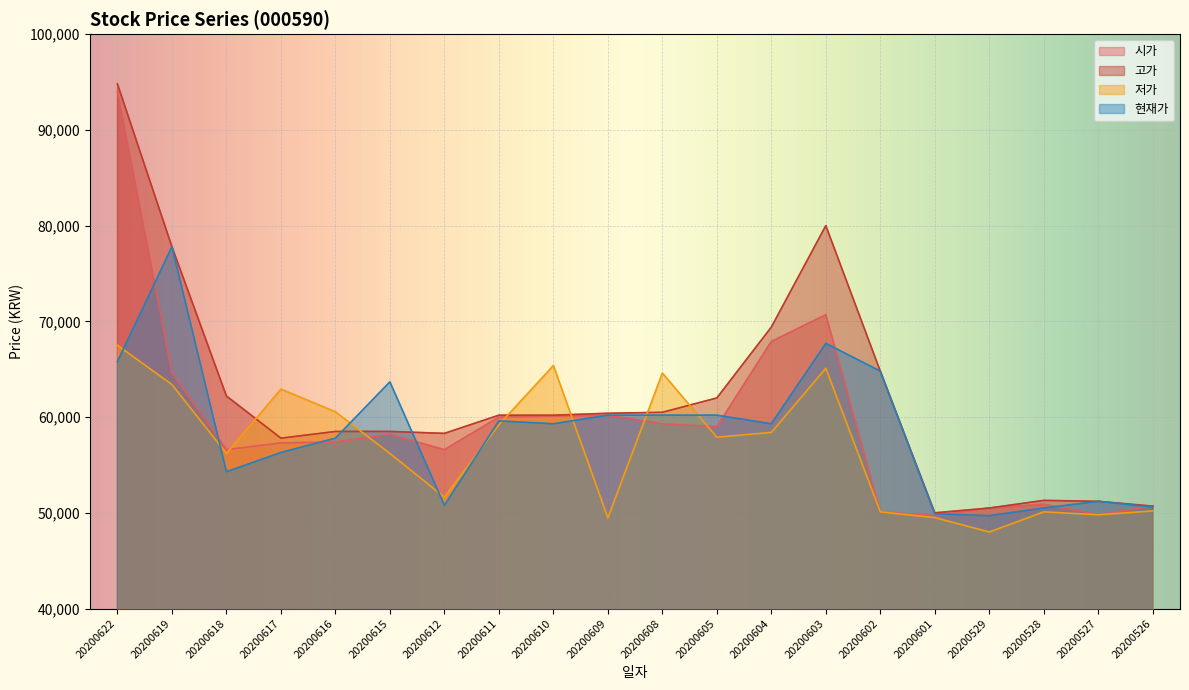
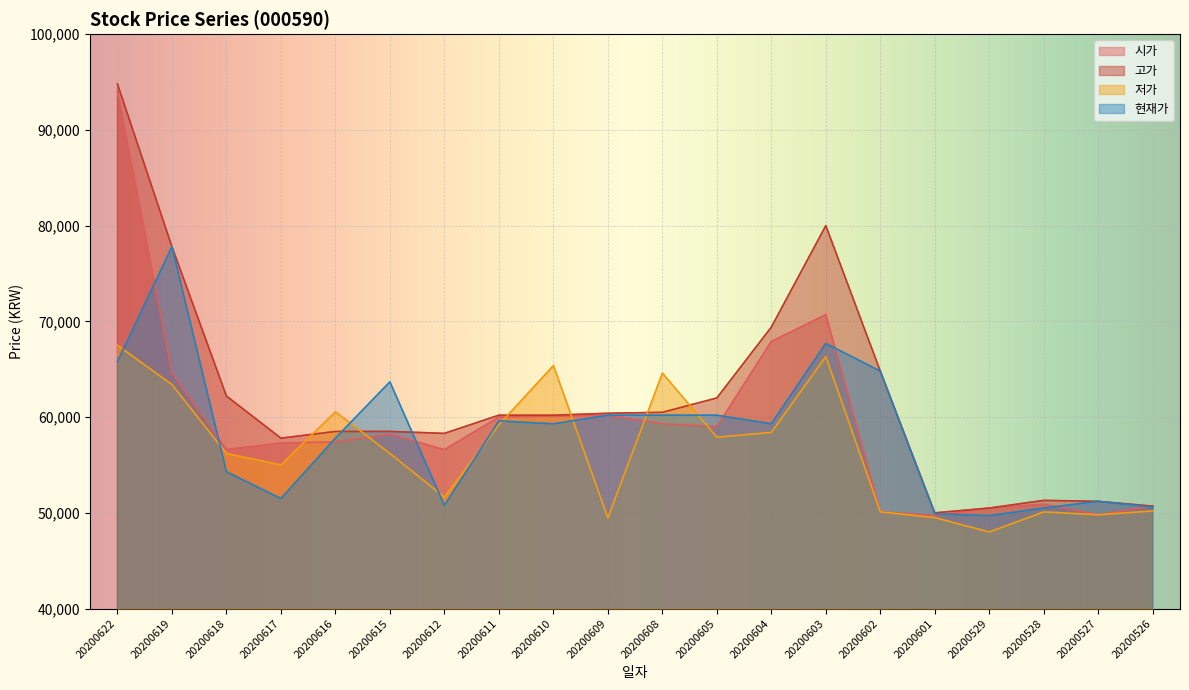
저가, 20200617: 63,000 -> 55,000
현재가, 20200617: 56,000 -> 51,000
저가, 20200603: 65,000 -> 66,000
